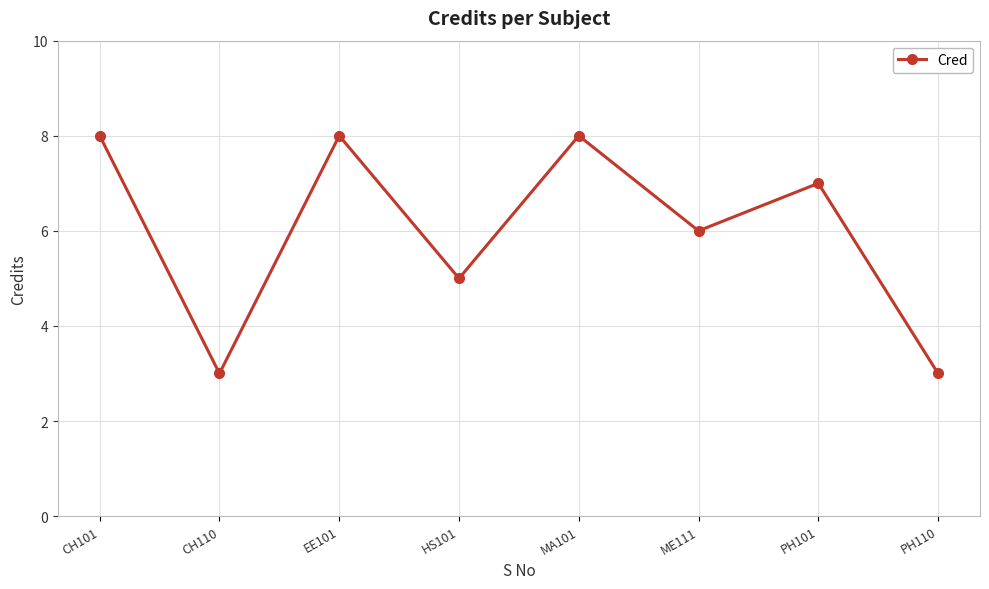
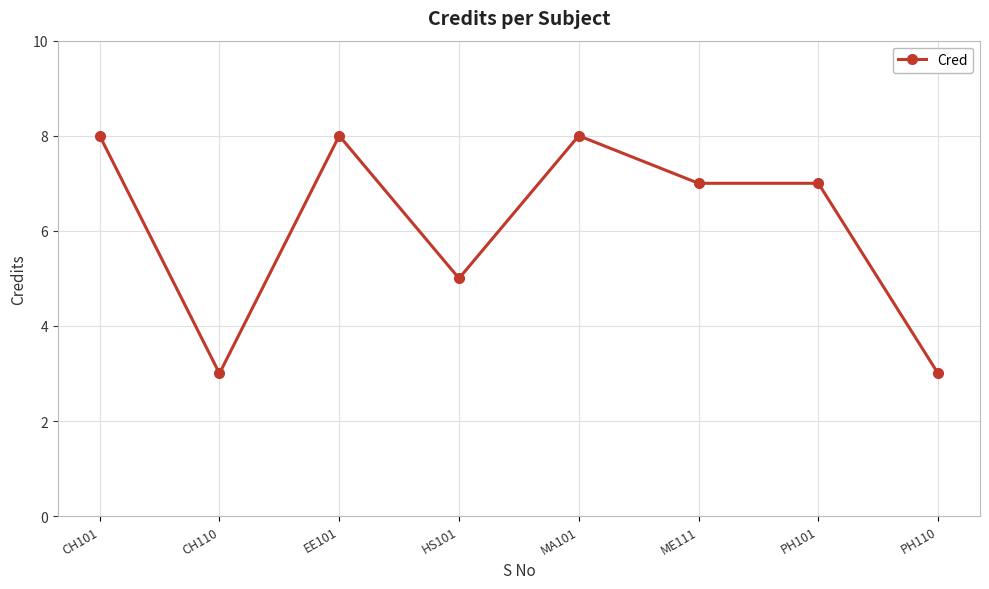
ME111: 6 -> 7
